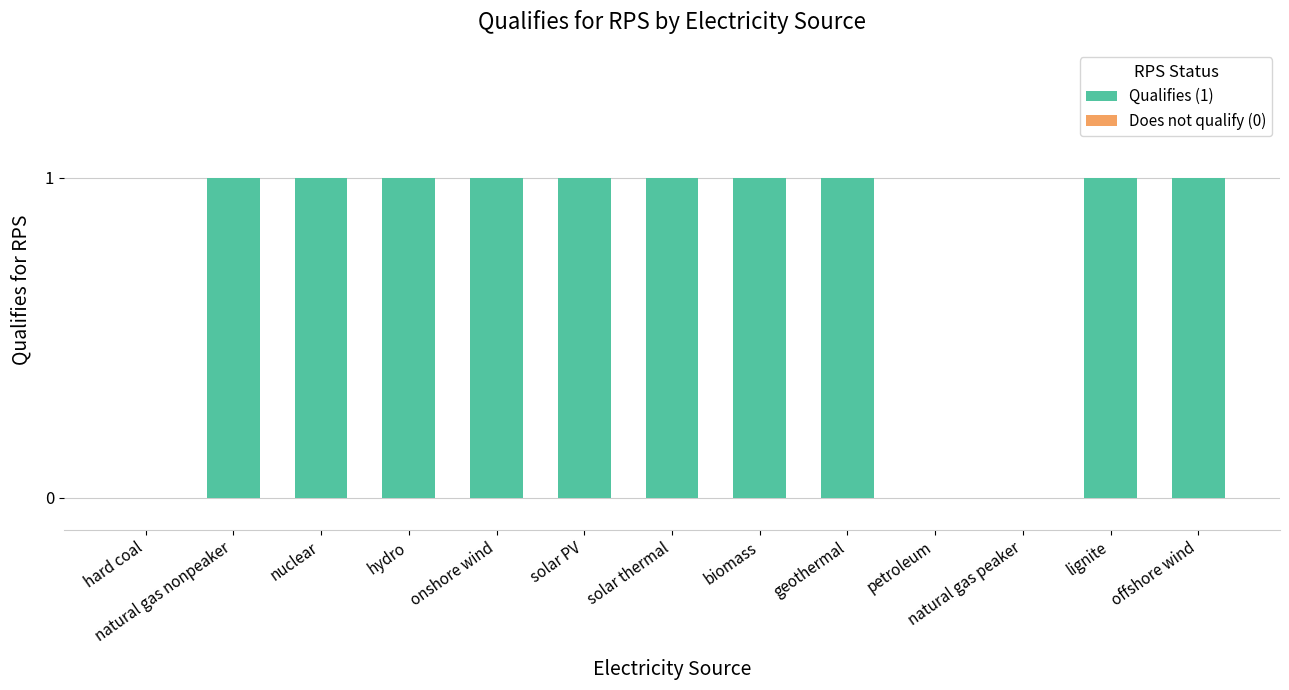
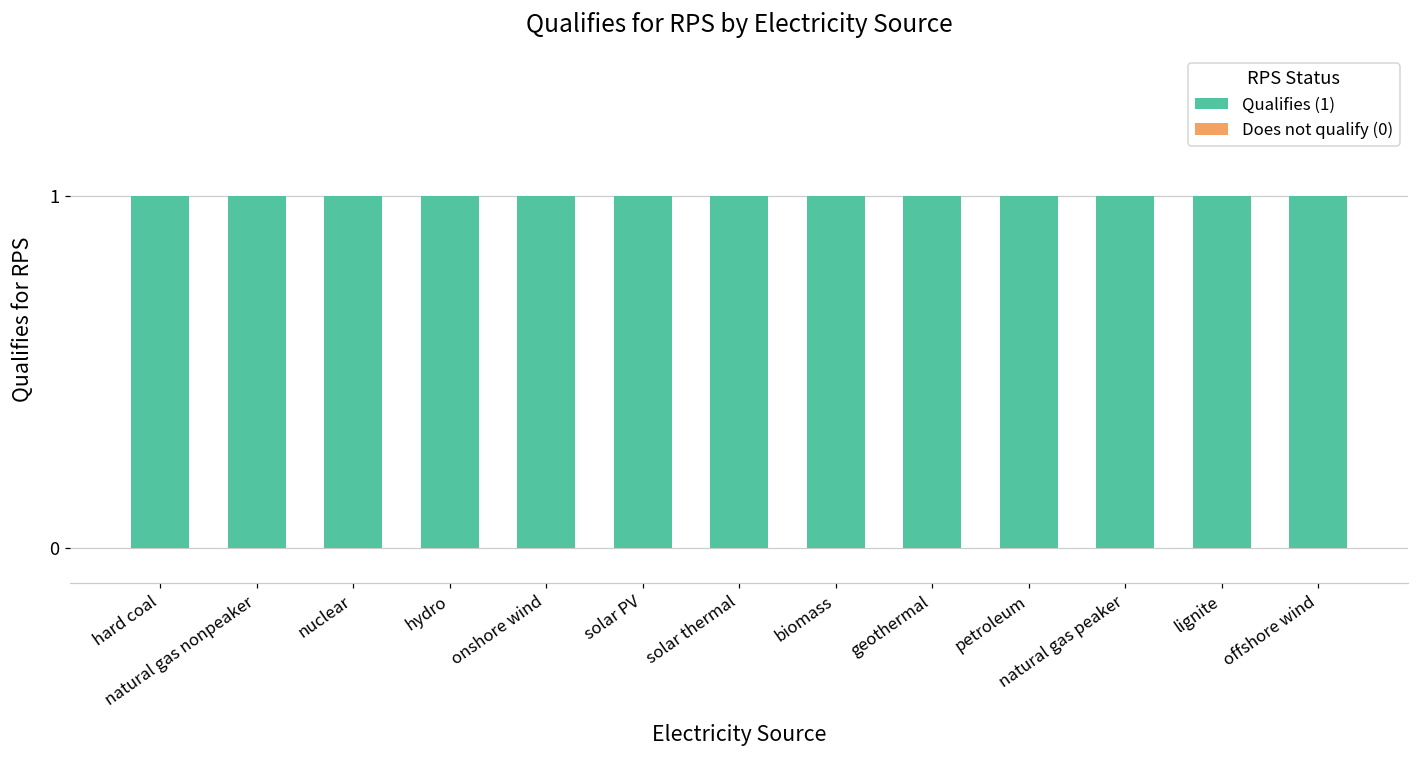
hard coal: 0 -> 1
petroleum: 0 -> 1
natural gas peaker: 0 -> 1
